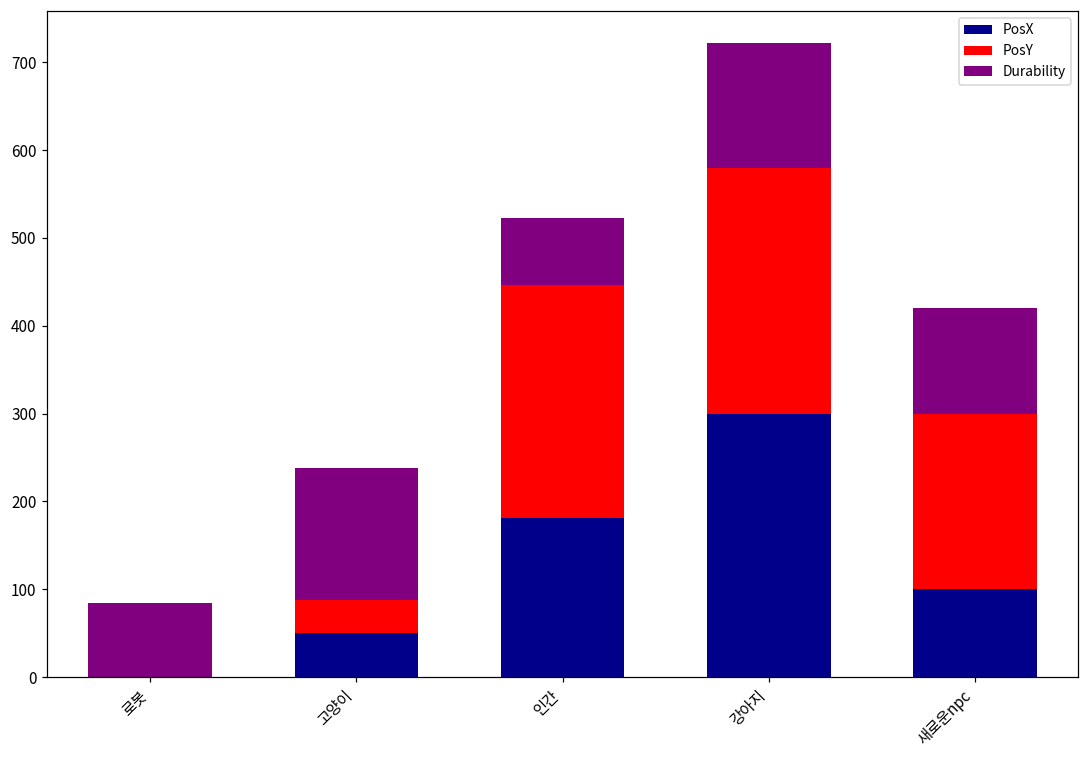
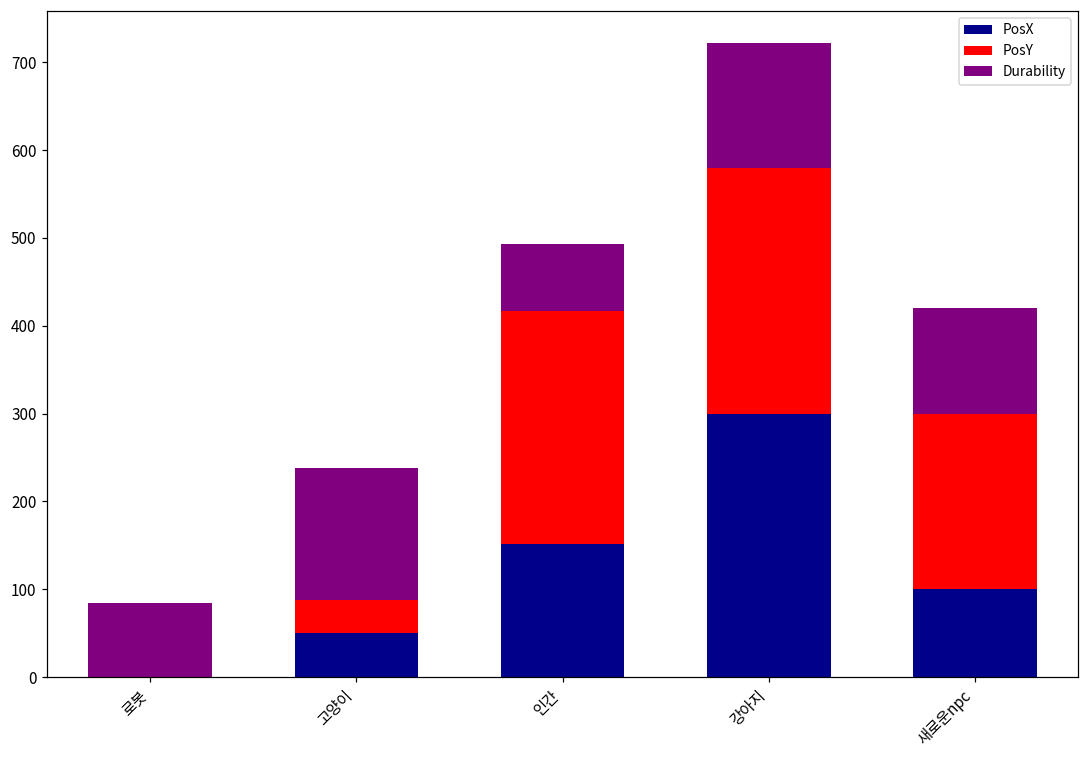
PosX, 인간: 180 -> 150
